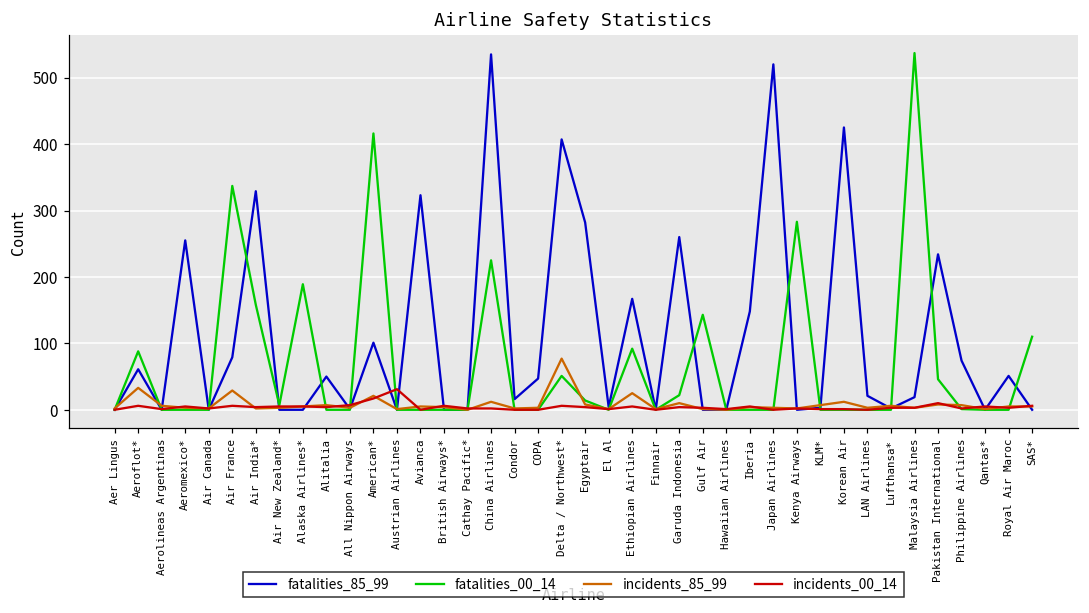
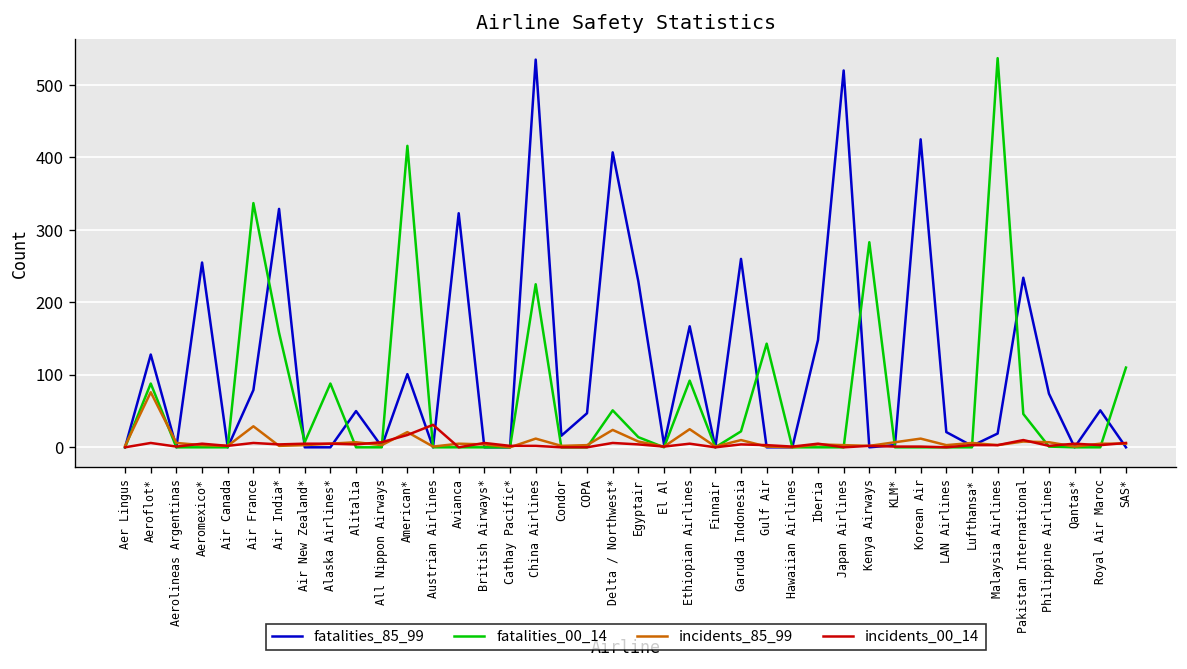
fatalities_85_99, Aeroflot*: 60 -> 130
incidents_85_99, Aeroflot*: 30 -> 80
fatalities_00_14, Alaska Airlines*: 190 -> 90
incidents_85_99, Delta / Northwest*: 80 -> 20
fatalities_85_99, Egyptair: 280 -> 230
